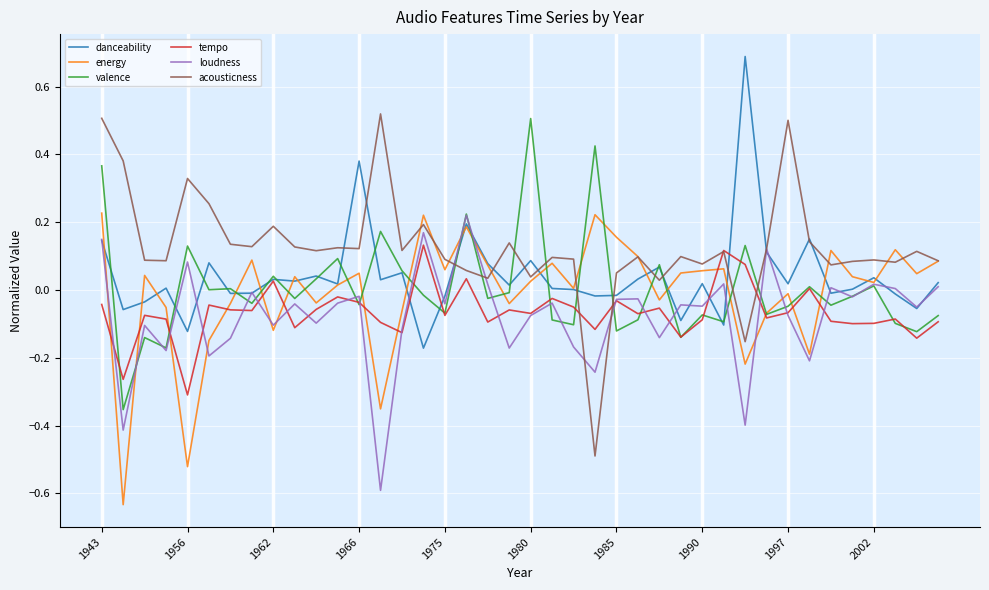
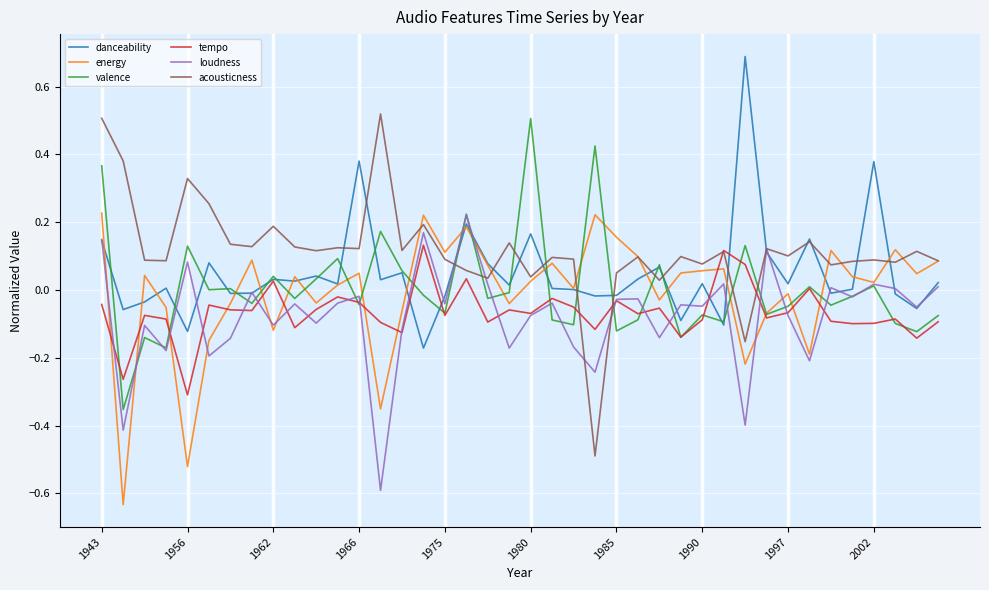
energy, 1975: 0.06 -> 0.11
danceability, 1980: 0.09 -> 0.17
acousticness, 1997: 0.50 -> 0.10
danceability, 2002: 0.04 -> 0.38
